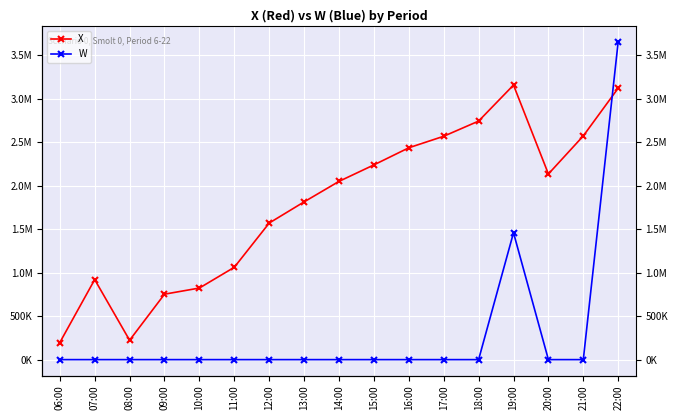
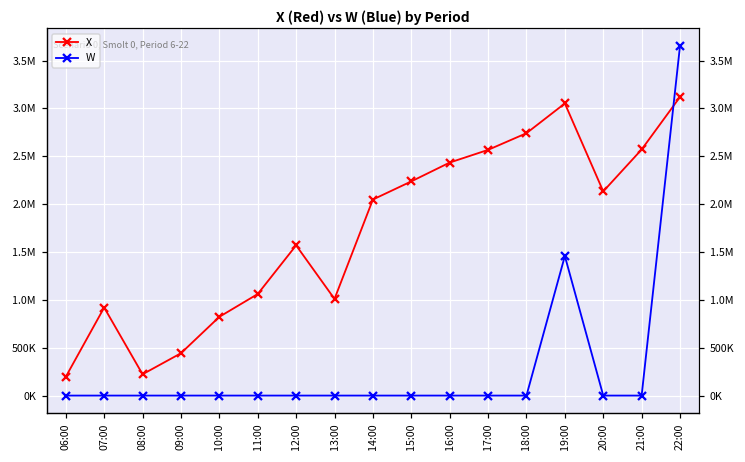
X, 09:00: 800000 -> 400000
X, 13:00: 1800000 -> 1000000
X, 19:00: 3200000 -> 3100000
